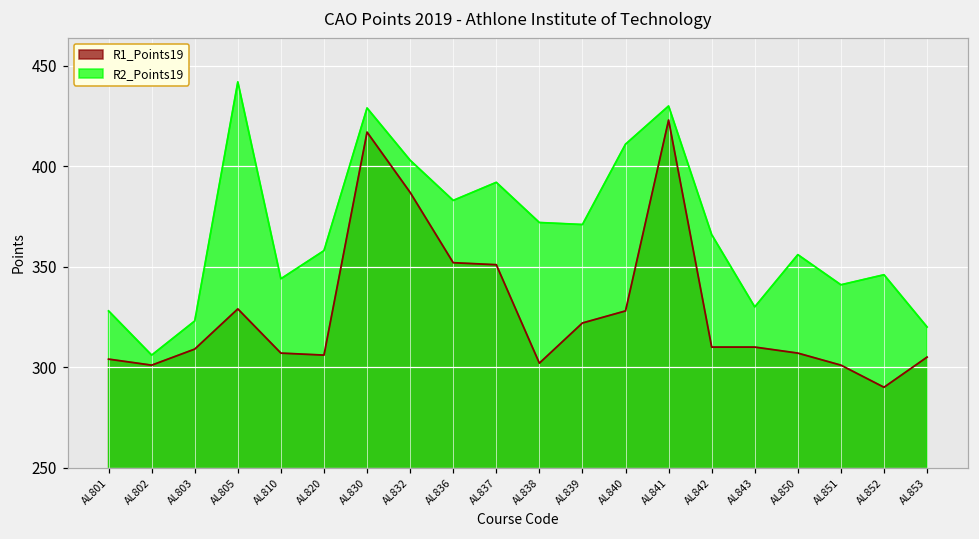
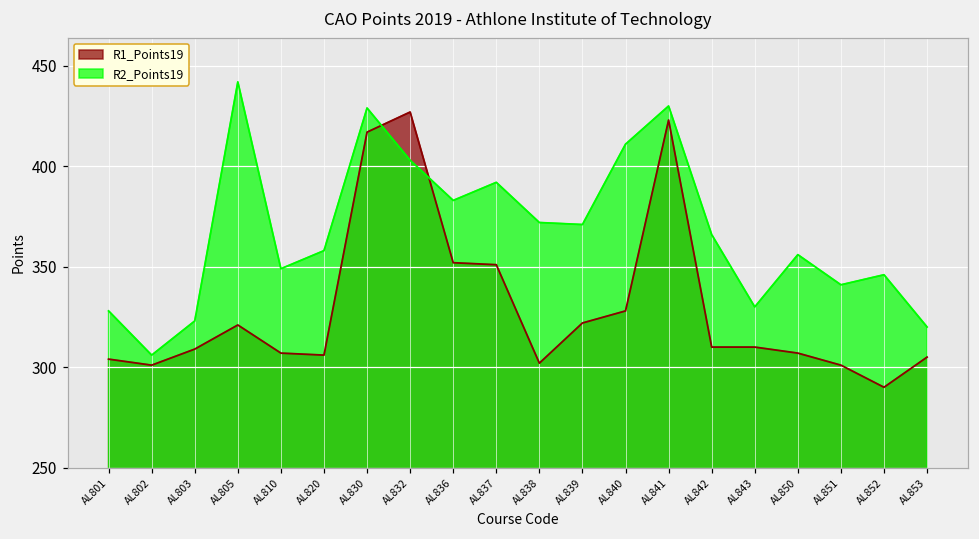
R1_Points19, AL805: 329 -> 321
R2_Points19, AL810: 344 -> 349
R1_Points19, AL832: 387 -> 427
